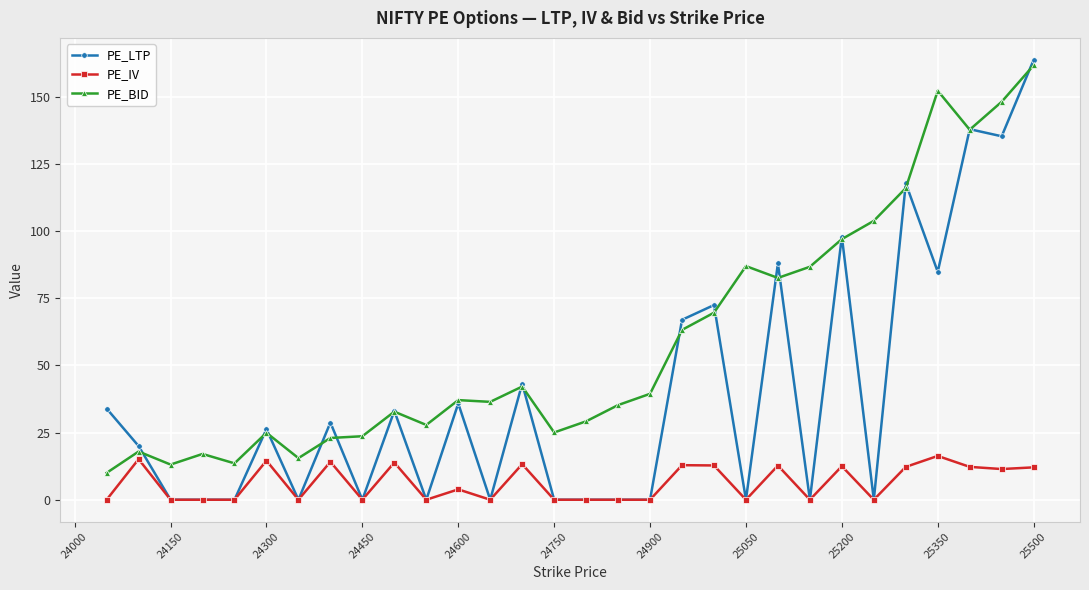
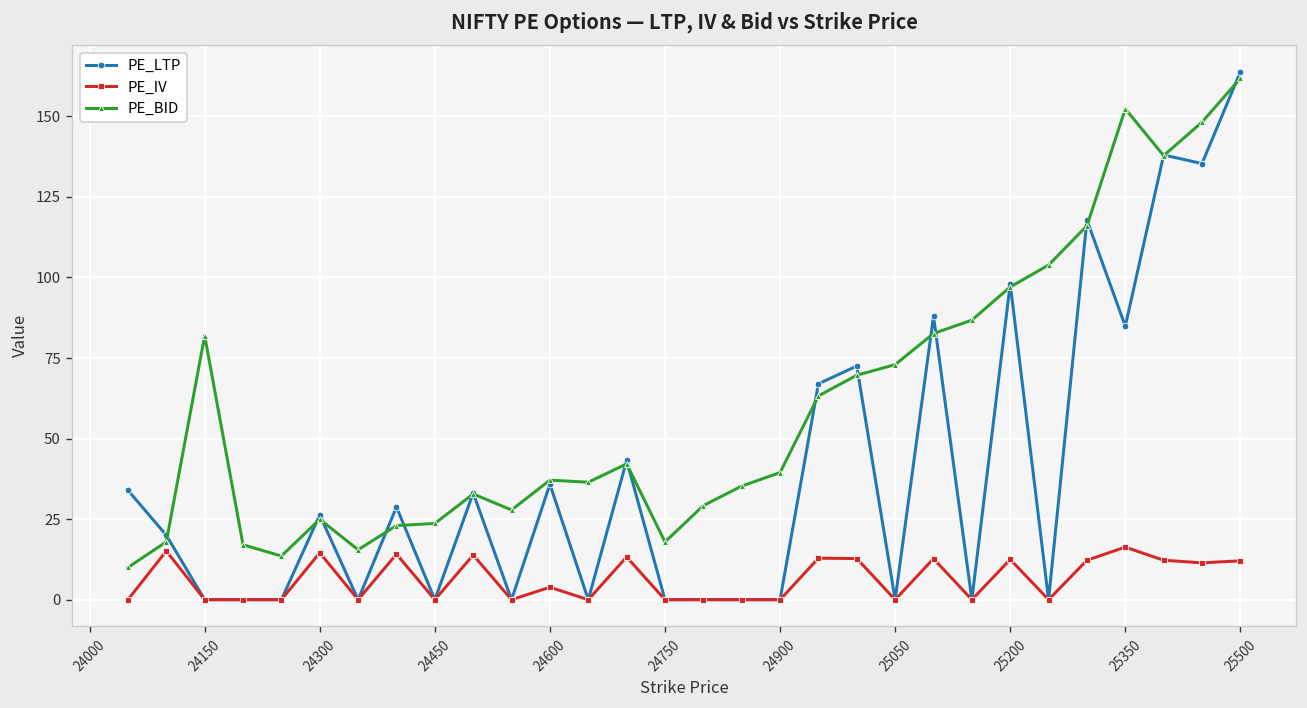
PE_BID, 24150: 13 -> 82
PE_BID, 24750: 25 -> 18
PE_BID, 25050: 87 -> 73
